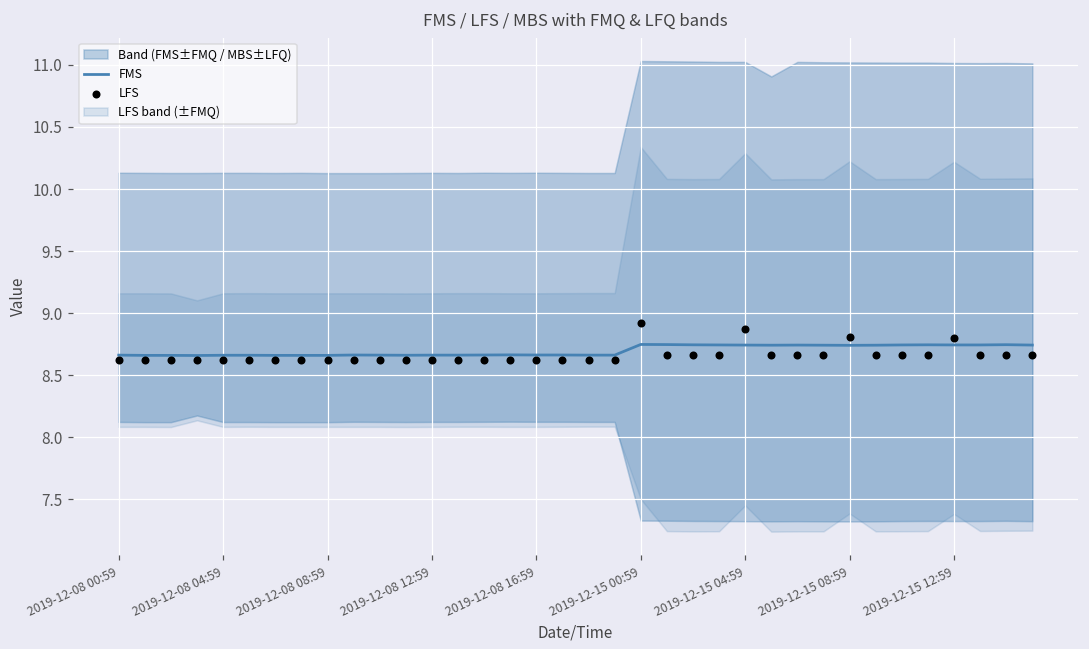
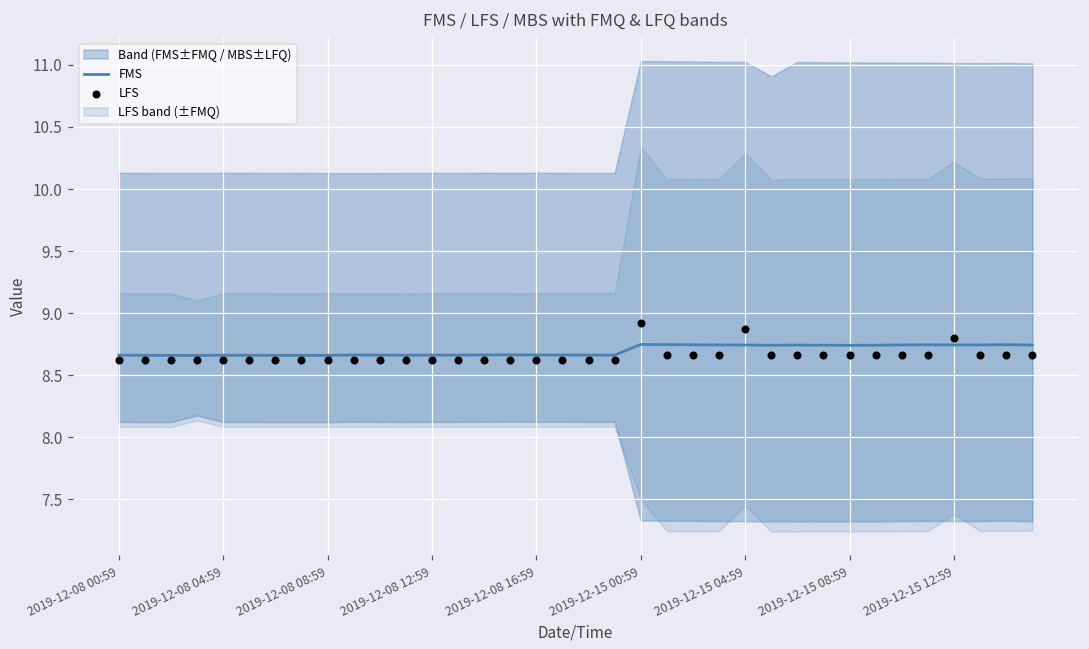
LFS, 2019-12-15 08:59: 8.81 -> 8.66
